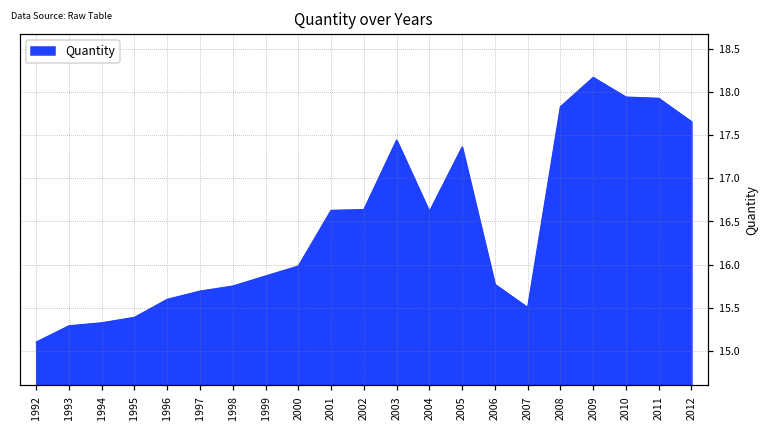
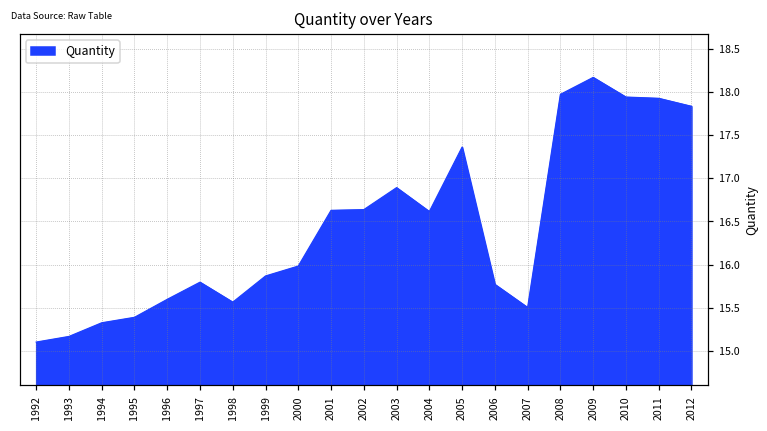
1993: 15.3 -> 15.2
1997: 15.7 -> 15.8
1998: 15.8 -> 15.6
2003: 17.4 -> 16.9
2008: 17.8 -> 18.0
2012: 17.7 -> 17.8
